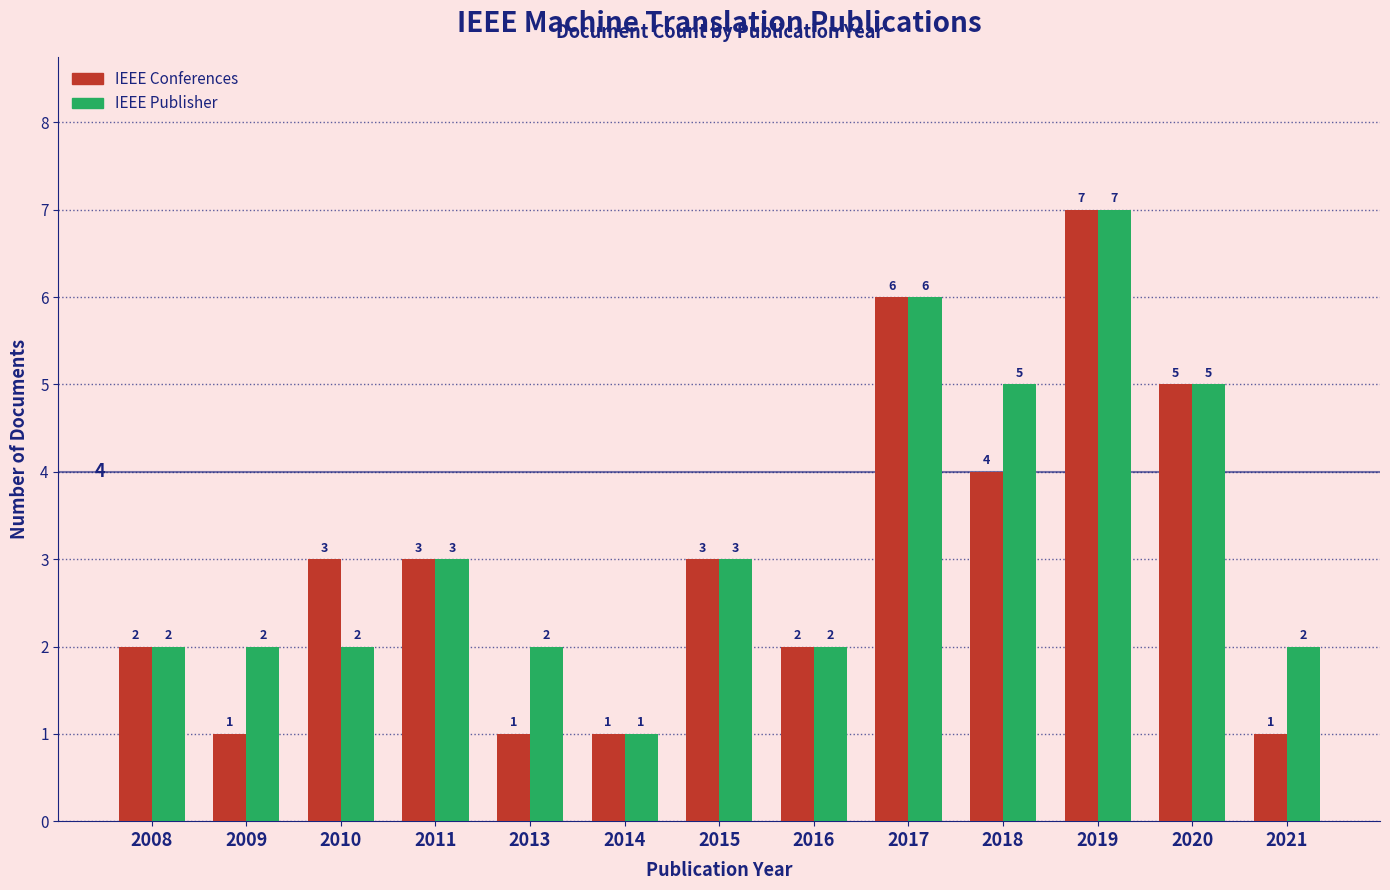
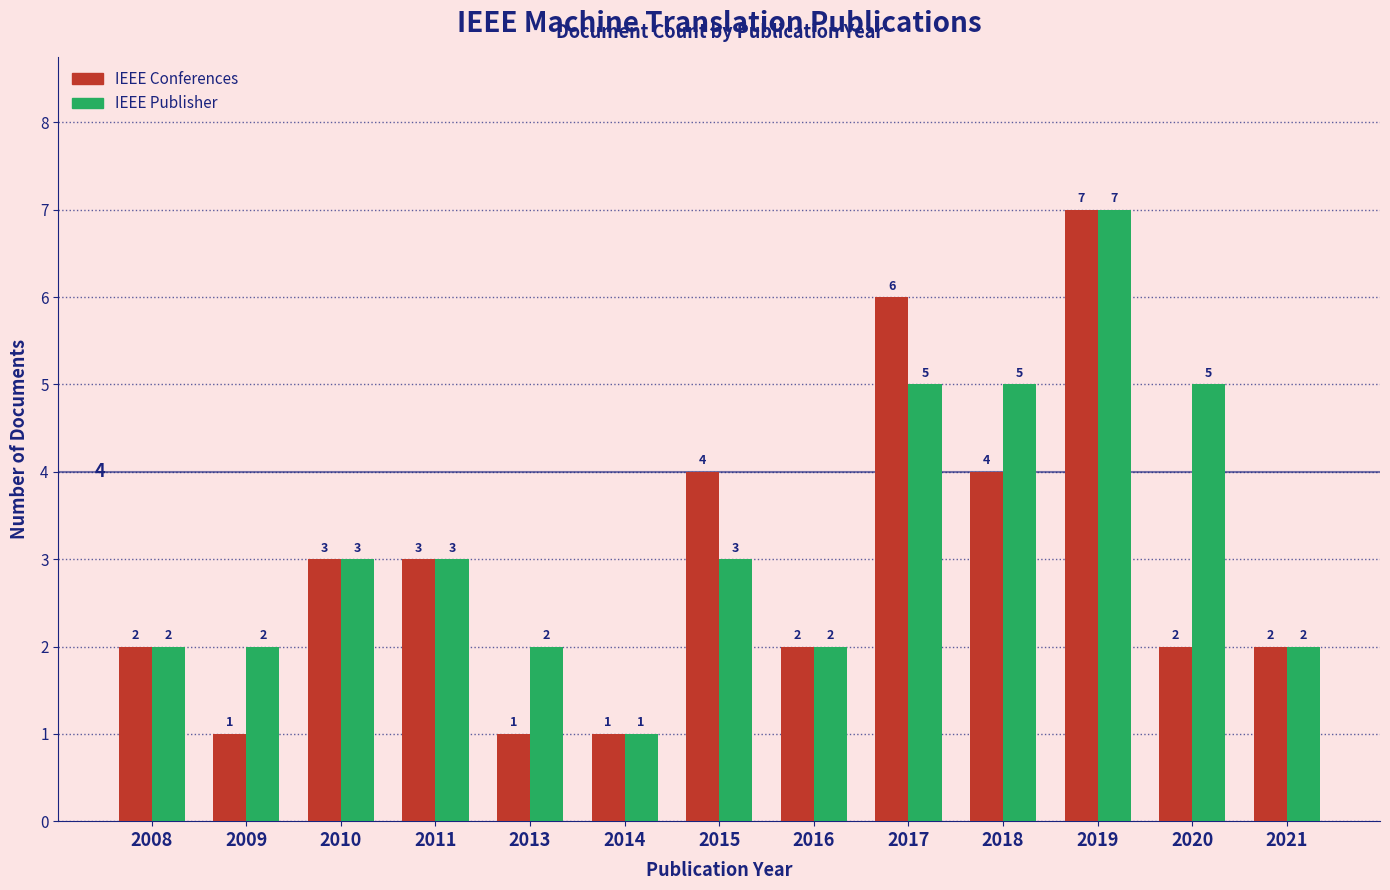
IEEE Publisher, 2010: 2 -> 3
IEEE Conferences, 2015: 3 -> 4
IEEE Publisher, 2017: 6 -> 5
IEEE Conferences, 2020: 5 -> 2
IEEE Conferences, 2021: 1 -> 2
